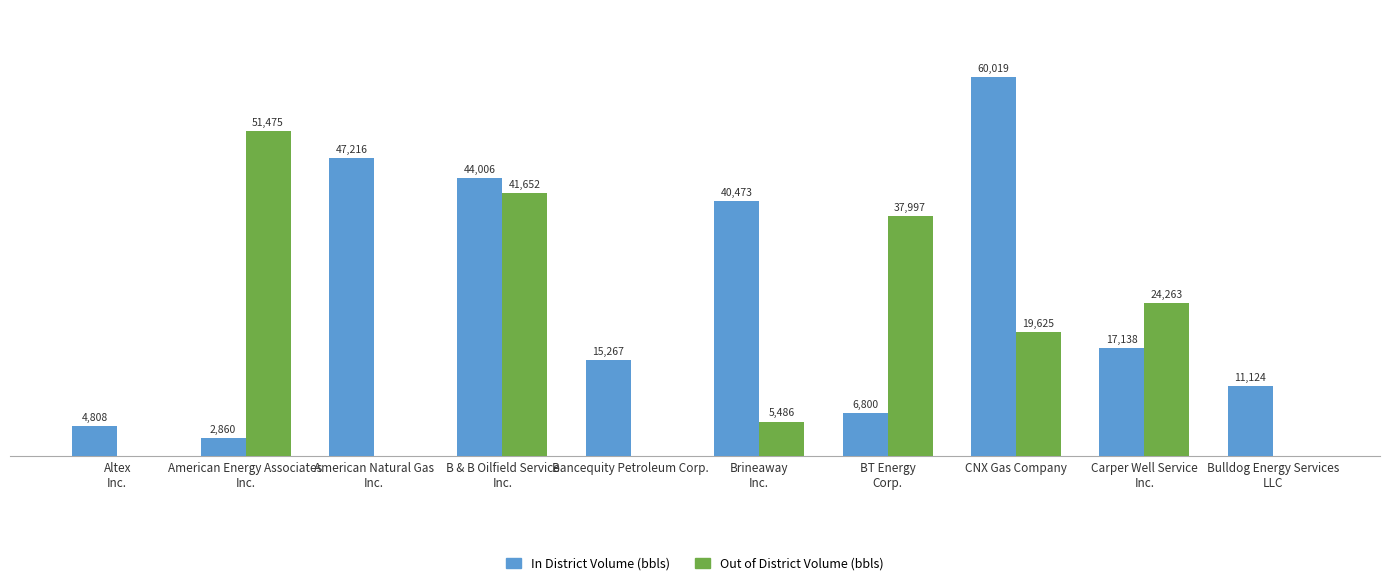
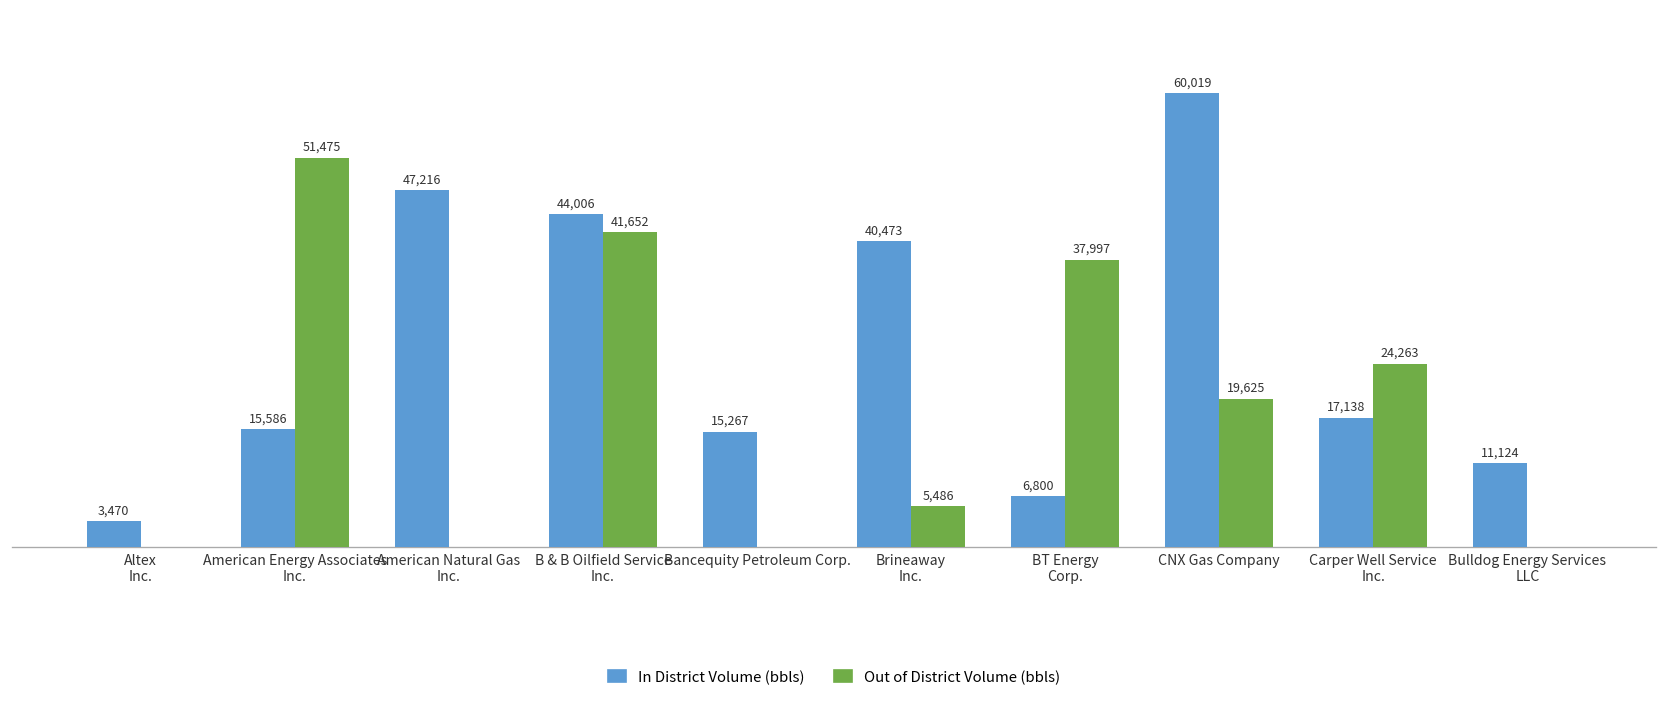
In District Volume (bbls), Altex Inc.: 4,808 -> 3,470
In District Volume (bbls), American Energy Associates Inc.: 2,860 -> 15,586
